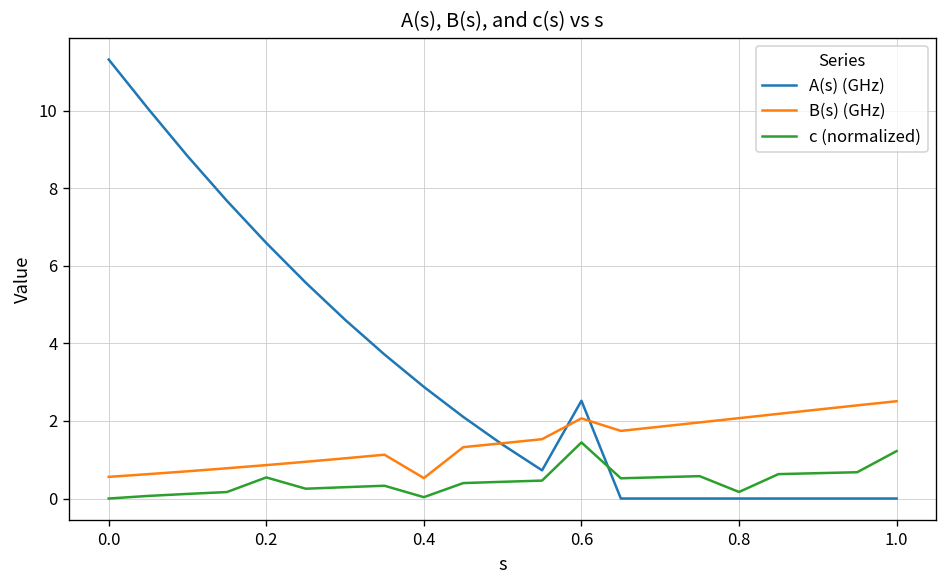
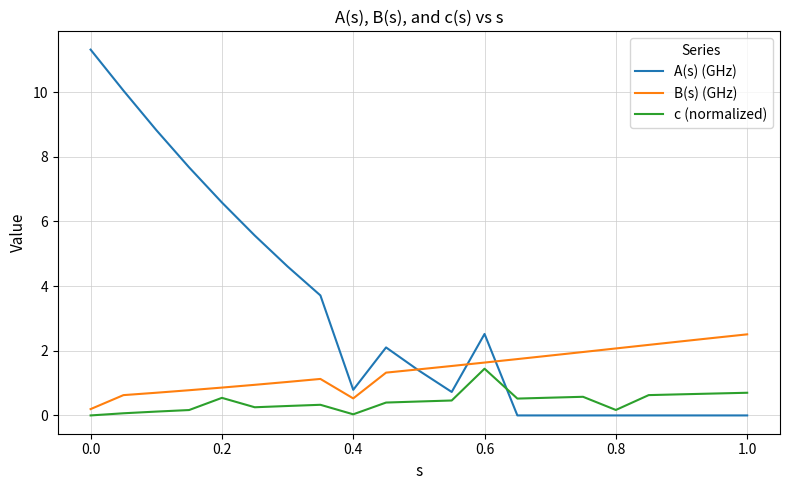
B(s) (GHz), 0.0: 0.6 -> 0.2
A(s) (GHz), 0.4: 2.9 -> 0.8
B(s) (GHz), 0.6: 2.1 -> 1.6
c (normalized), 1.0: 1.2 -> 0.7
